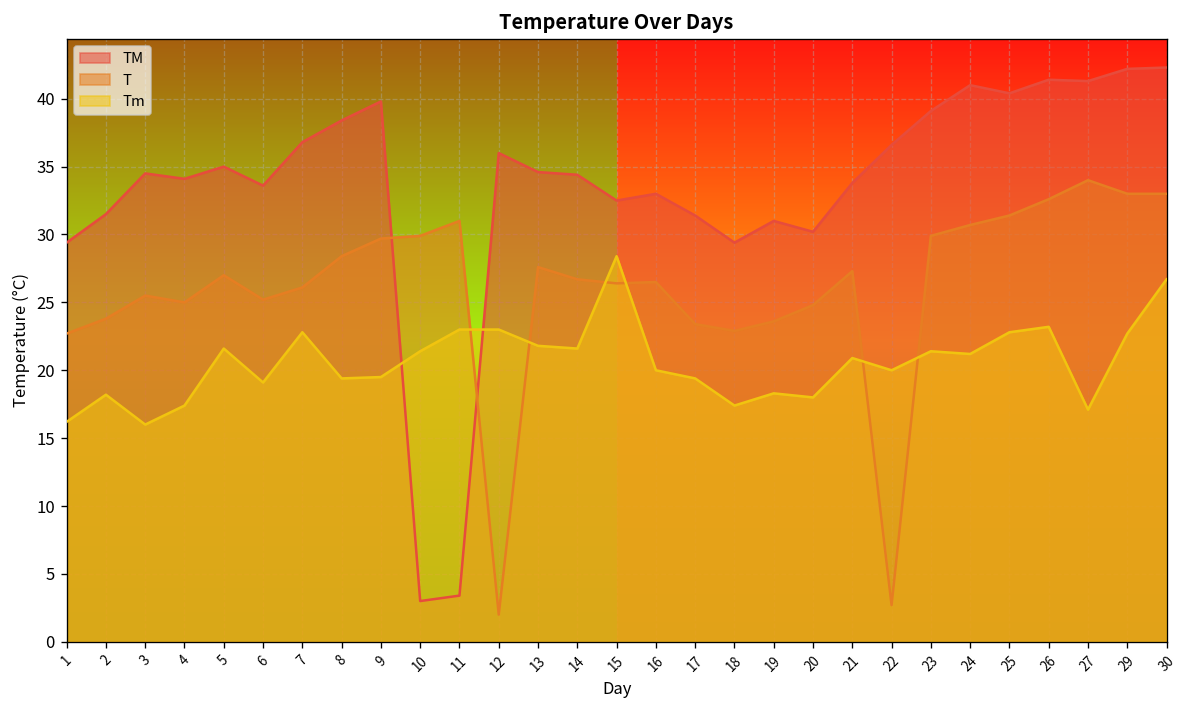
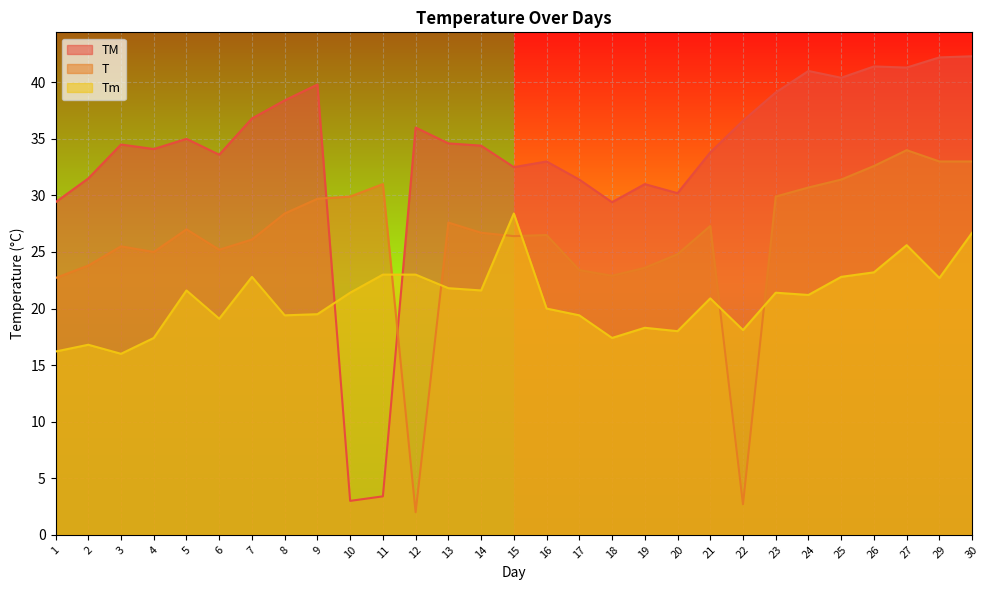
Tm, 2: 18.2 -> 16.8
Tm, 22: 20.0 -> 18.1
Tm, 27: 17.1 -> 25.6
